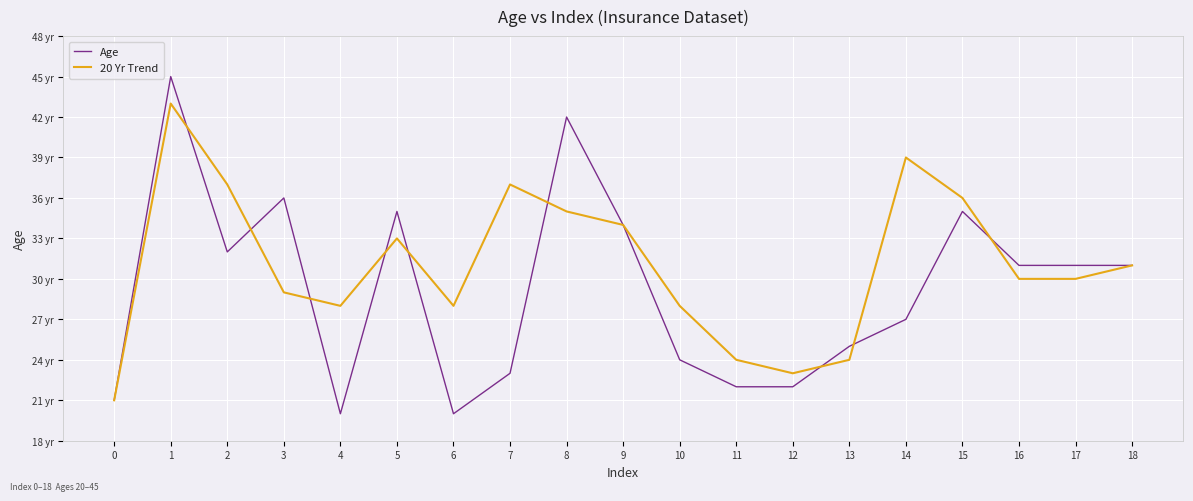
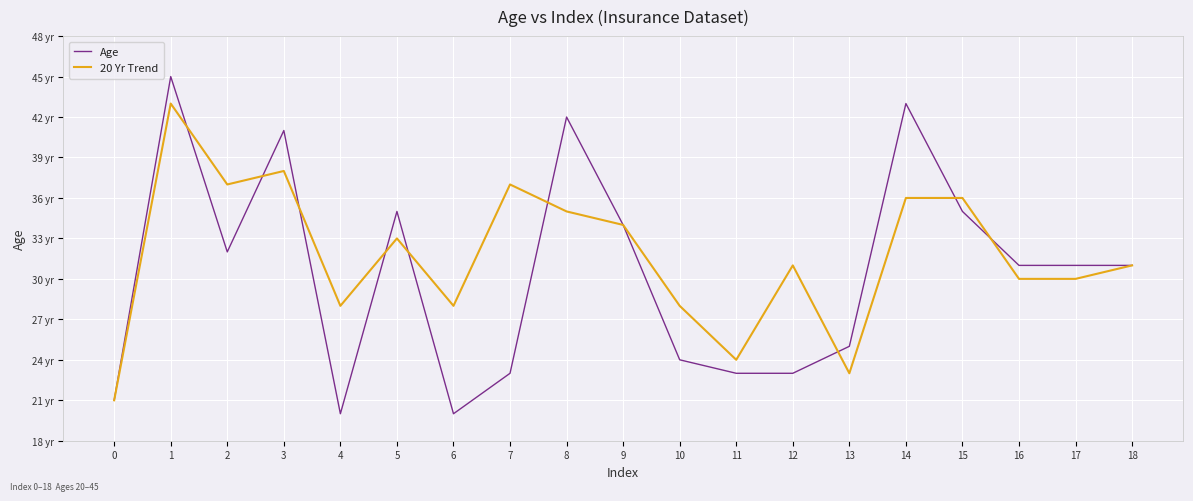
Age, 3: 36 yr -> 41 yr
20 Yr Trend, 3: 29 yr -> 38 yr
Age, 11: 22 yr -> 23 yr
Age, 12: 22 yr -> 23 yr
20 Yr Trend, 12: 23 yr -> 31 yr
20 Yr Trend, 13: 24 yr -> 23 yr
Age, 14: 27 yr -> 43 yr
20 Yr Trend, 14: 39 yr -> 36 yr
